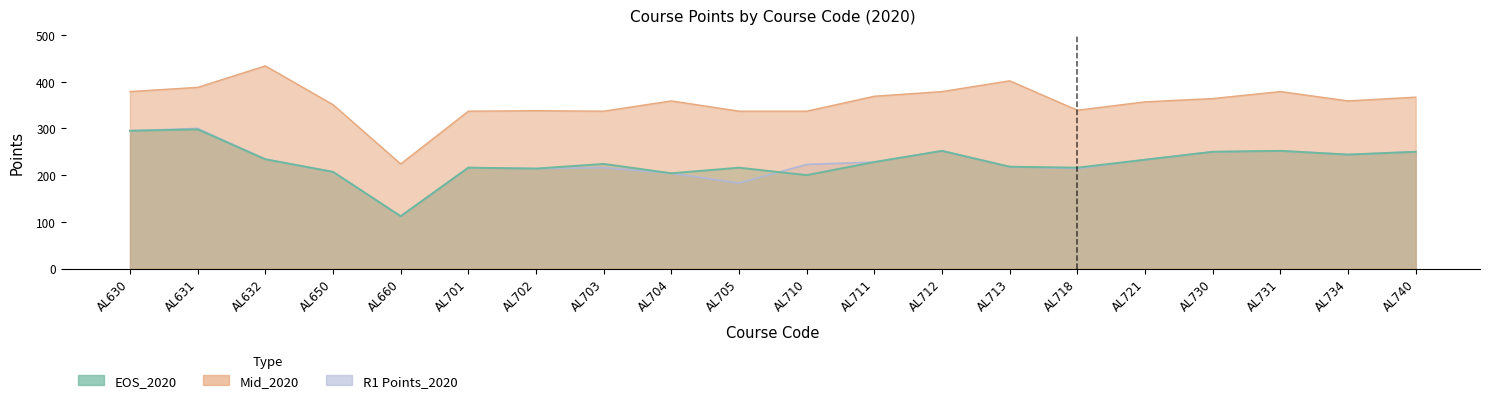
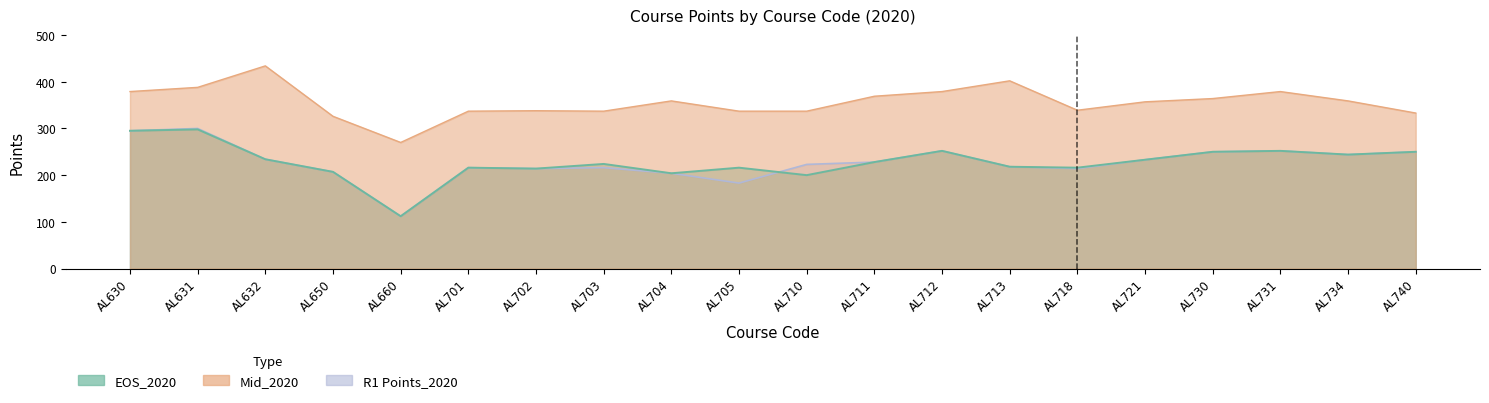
Mid_2020, AL650: 350 -> 330
Mid_2020, AL660: 220 -> 270
Mid_2020, AL740: 370 -> 330
